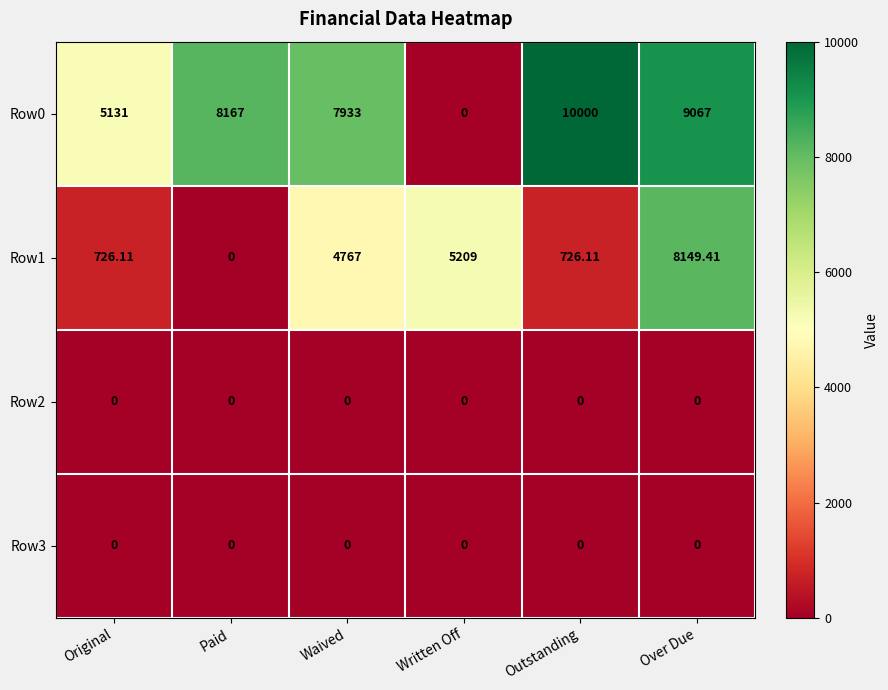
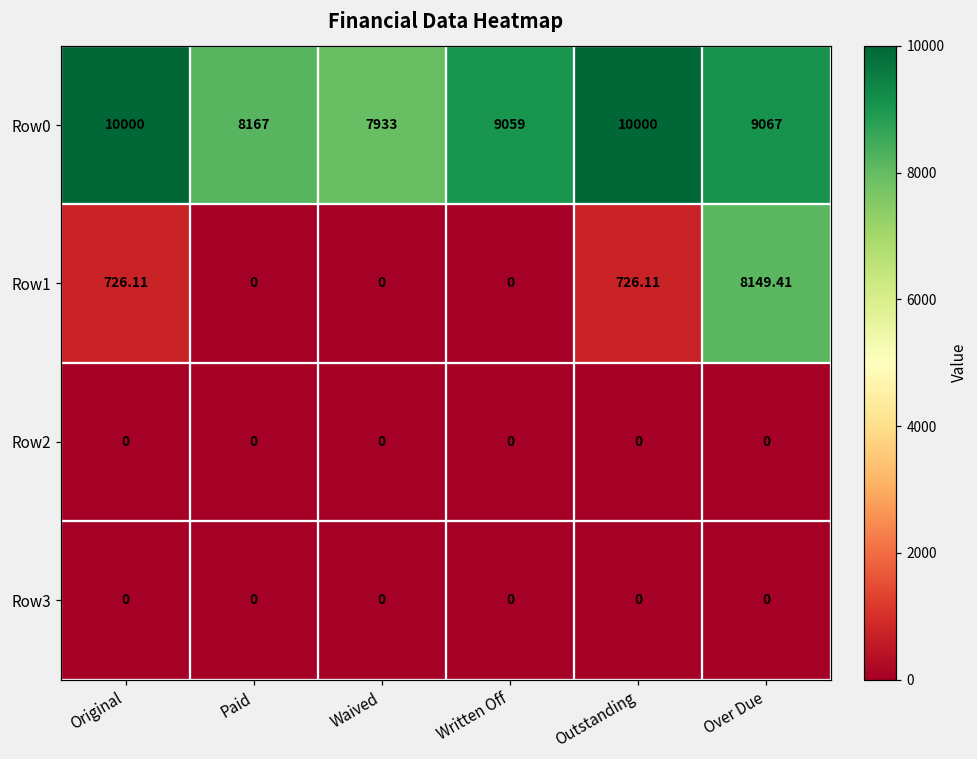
Row0, Original: 5131 -> 10000
Row0, Written Off: 0 -> 9059
Row1, Waived: 4767 -> 0
Row1, Written Off: 5209 -> 0
